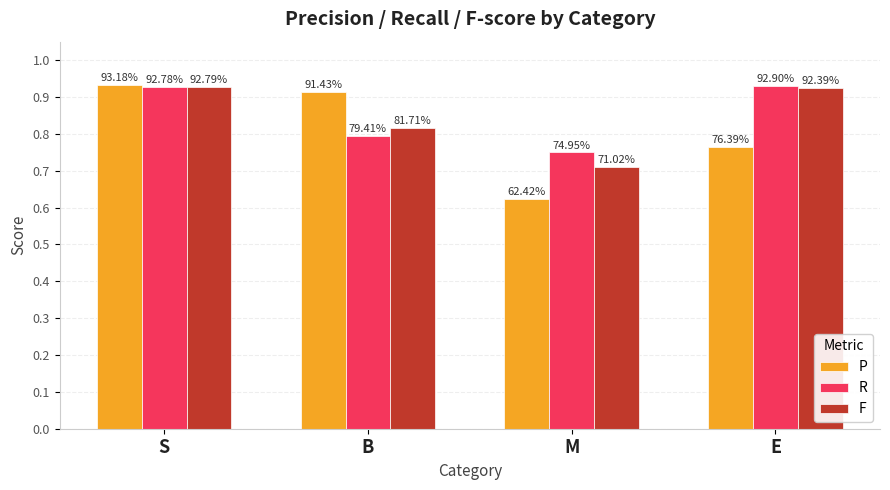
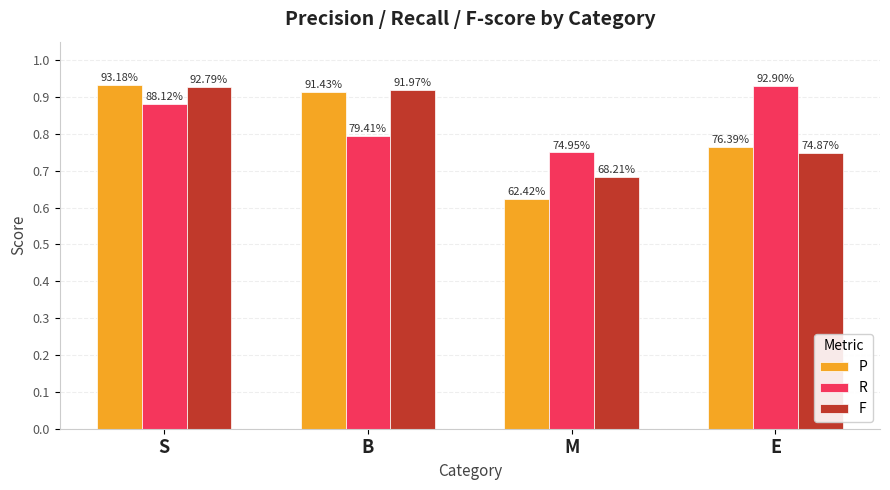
R, S: 92.78% -> 88.12%
F, B: 81.71% -> 91.97%
F, M: 71.02% -> 68.21%
F, E: 92.39% -> 74.87%
